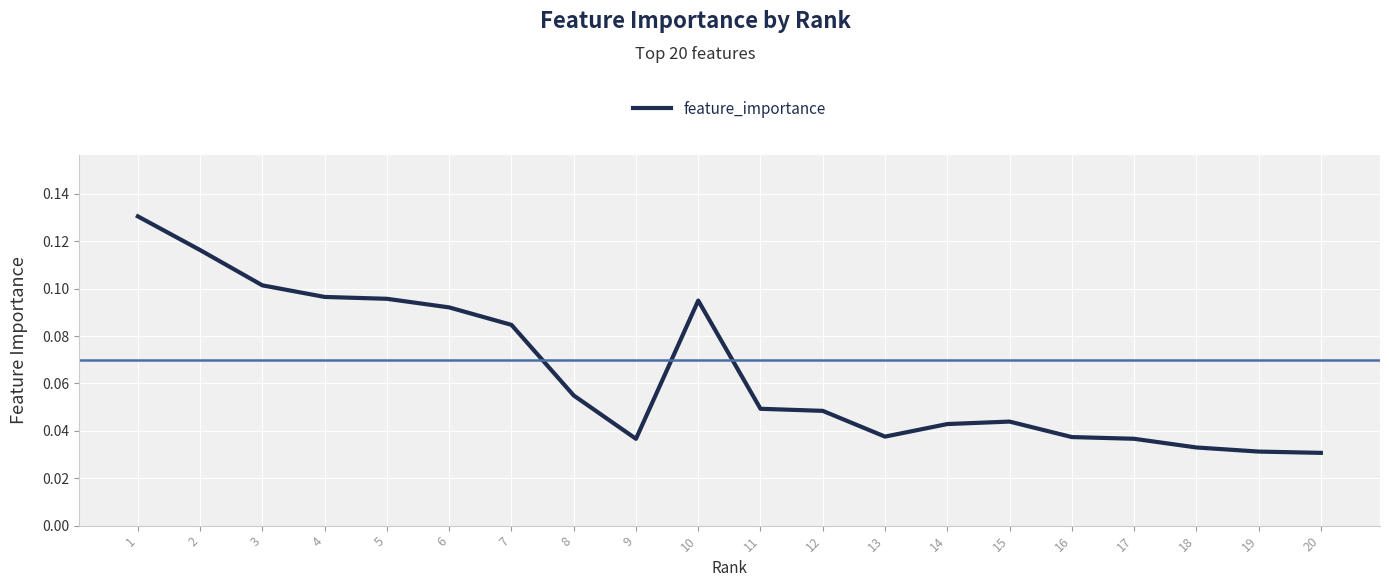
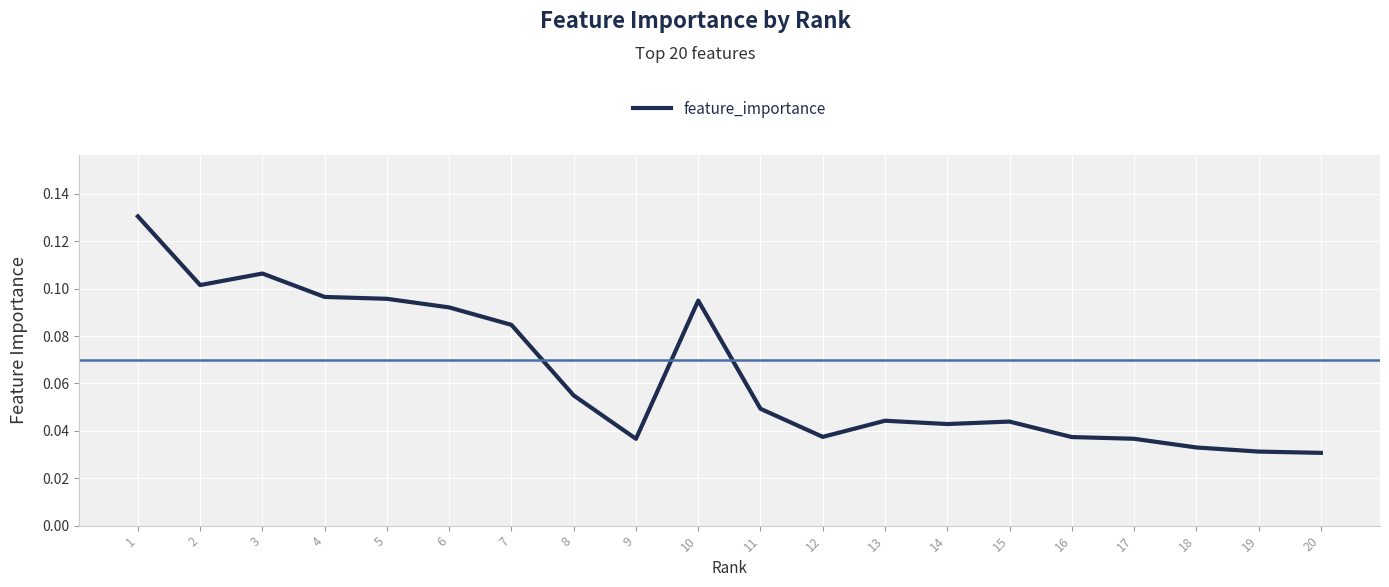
2: 0.116 -> 0.102
3: 0.101 -> 0.106
12: 0.048 -> 0.037
13: 0.038 -> 0.044
